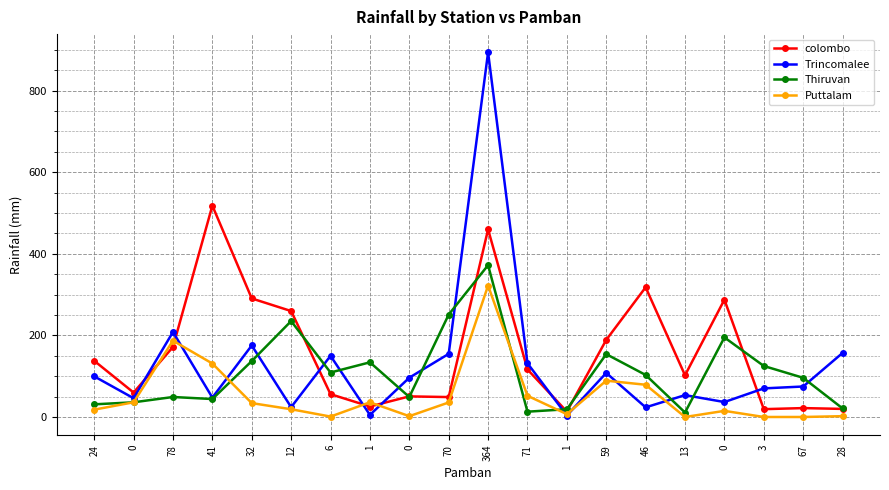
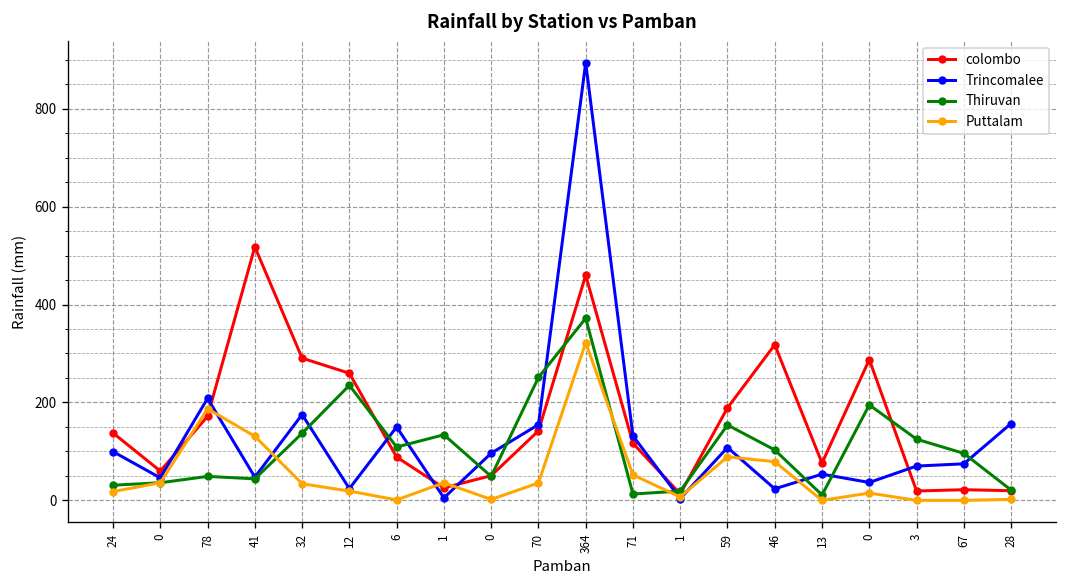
colombo, 6: 60 -> 90
colombo, 70: 50 -> 140
colombo, 13: 100 -> 80
